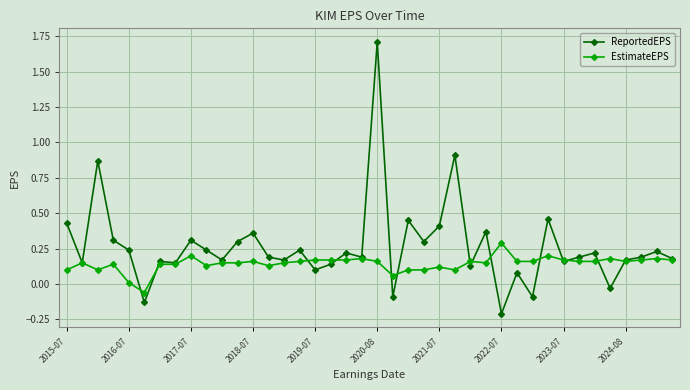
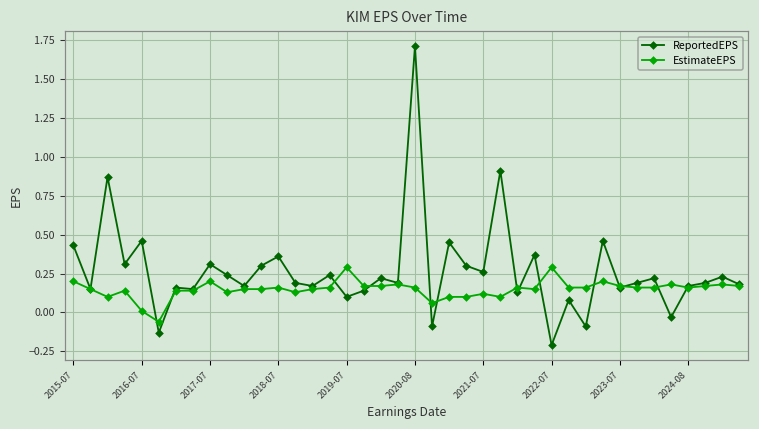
EstimateEPS, 2015-07: 0.1 -> 0.2
ReportedEPS, 2016-07: 0.24 -> 0.46
EstimateEPS, 2019-07: 0.17 -> 0.29
ReportedEPS, 2021-07: 0.41 -> 0.26
